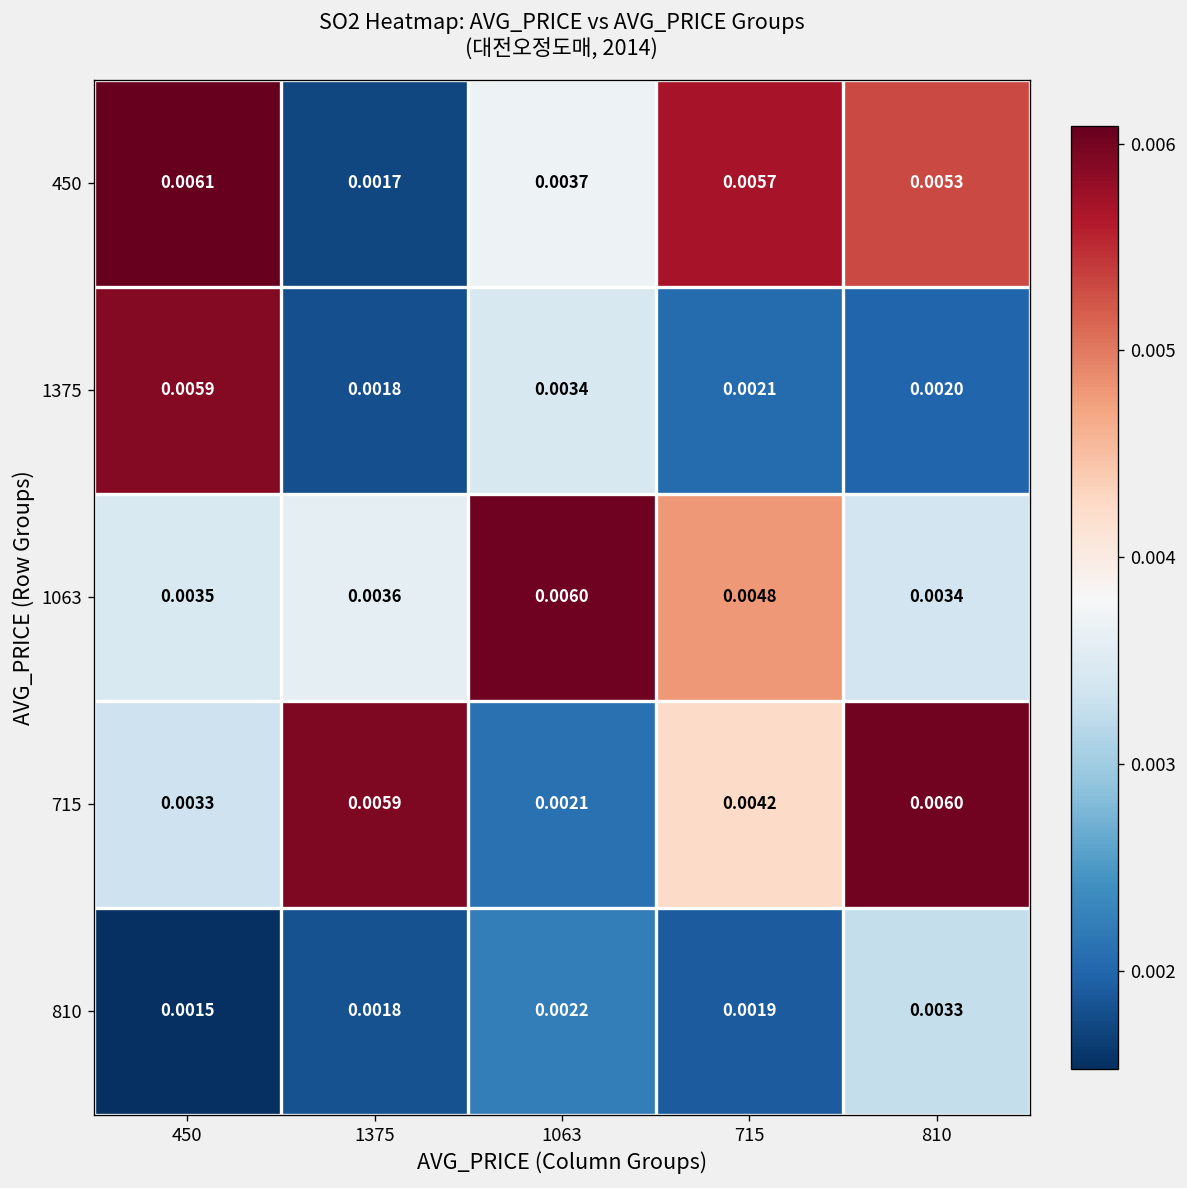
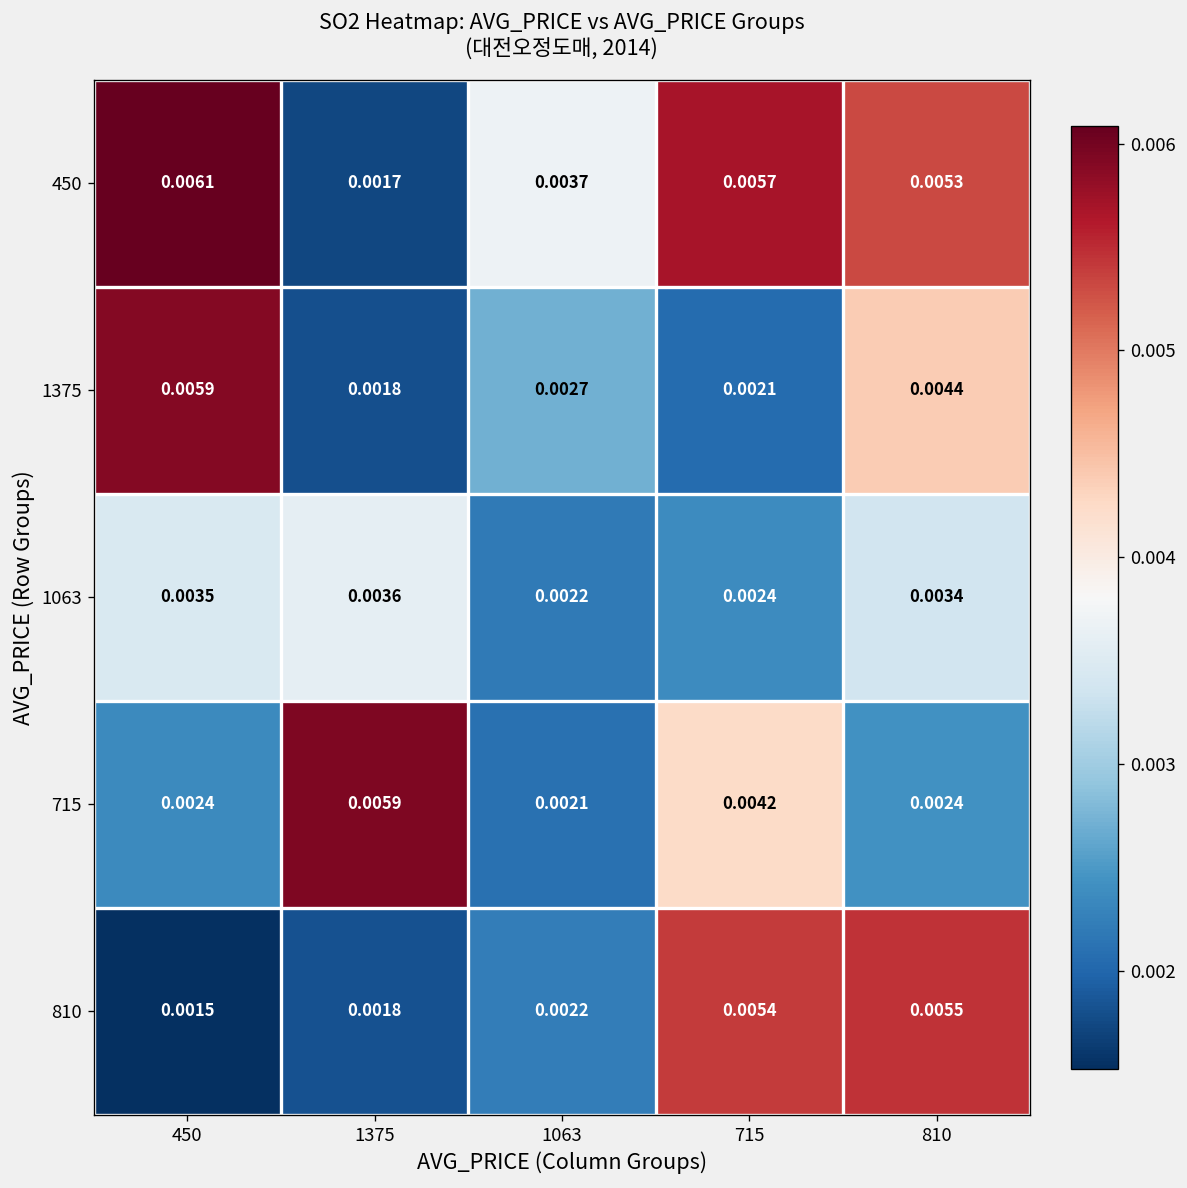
1375, 1063: 0.0034 -> 0.0027
1375, 810: 0.0020 -> 0.0044
1063, 1063: 0.0060 -> 0.0022
1063, 715: 0.0048 -> 0.0024
715, 450: 0.0033 -> 0.0024
715, 810: 0.0060 -> 0.0024
810, 715: 0.0019 -> 0.0054
810, 810: 0.0033 -> 0.0055
